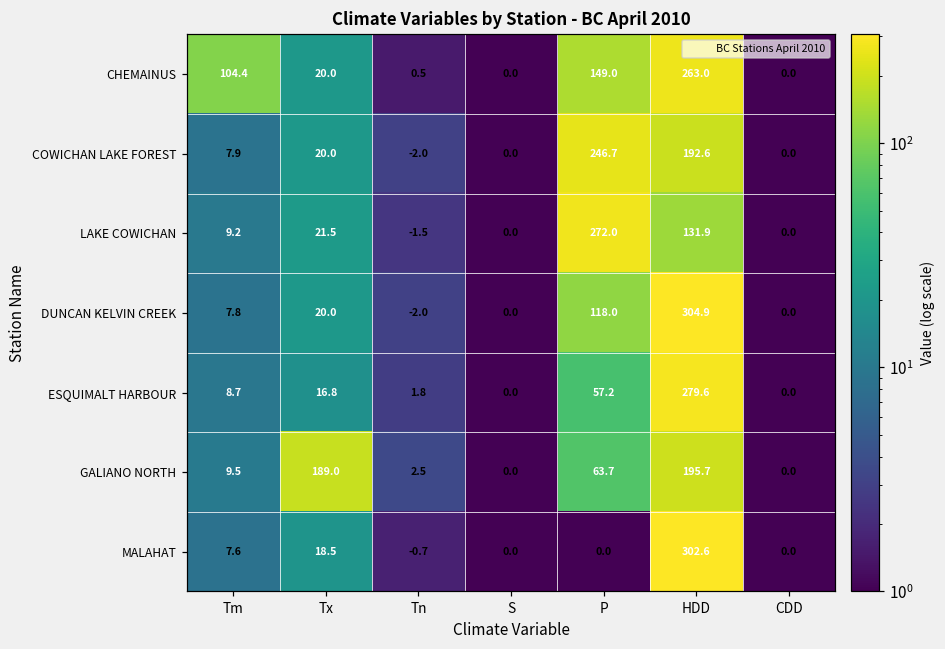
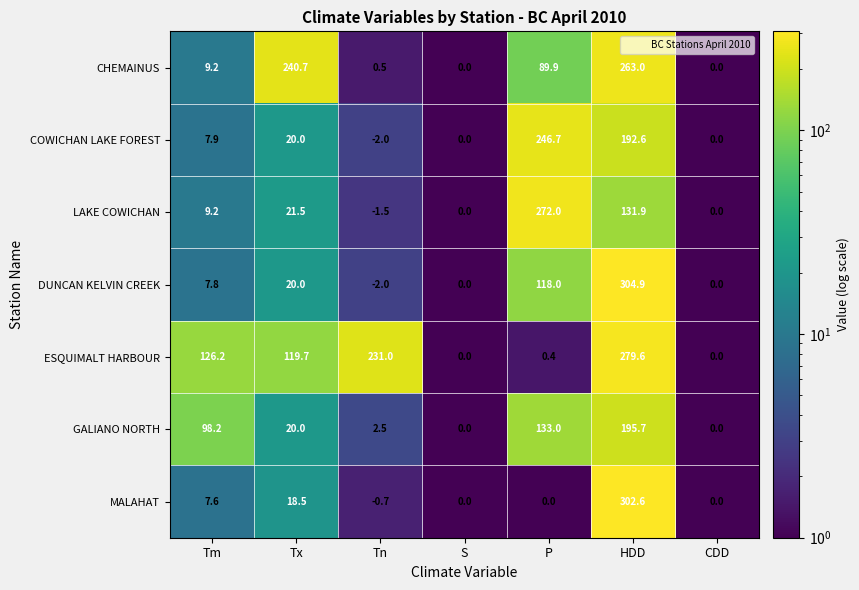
CHEMAINUS, Tm: 104.4 -> 9.2
CHEMAINUS, Tx: 20.0 -> 240.7
CHEMAINUS, P: 149.0 -> 89.9
ESQUIMALT HARBOUR, Tm: 8.7 -> 126.2
ESQUIMALT HARBOUR, Tx: 16.8 -> 119.7
ESQUIMALT HARBOUR, Tn: 1.8 -> 231.0
ESQUIMALT HARBOUR, P: 57.2 -> 0.4
GALIANO NORTH, Tm: 9.5 -> 98.2
GALIANO NORTH, Tx: 189.0 -> 20.0
GALIANO NORTH, P: 63.7 -> 133.0
